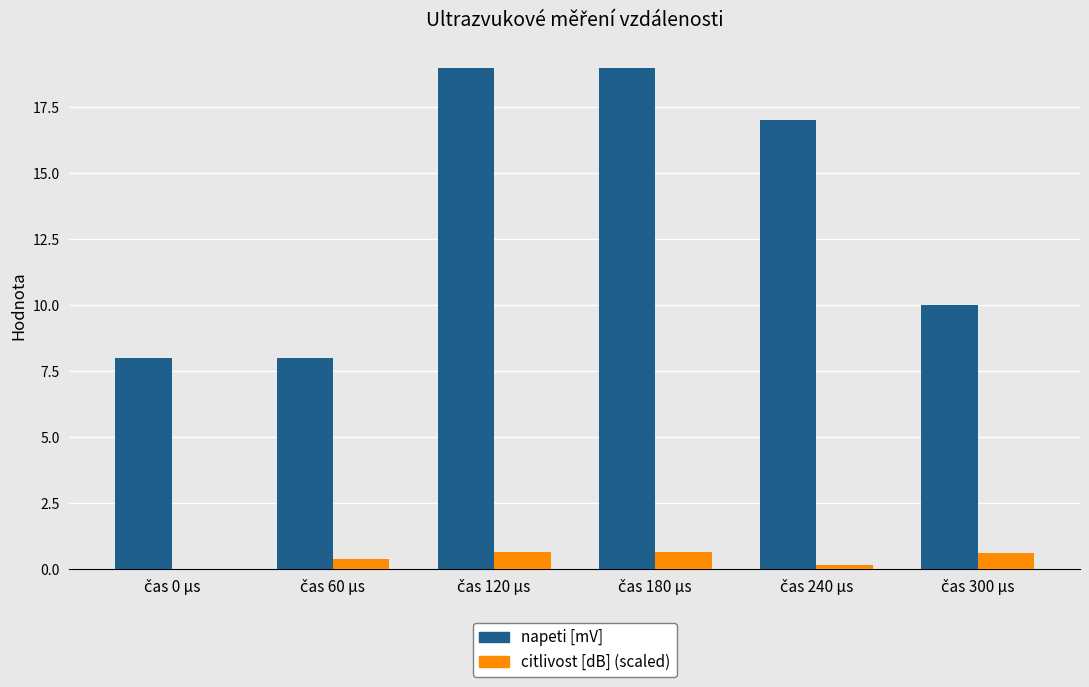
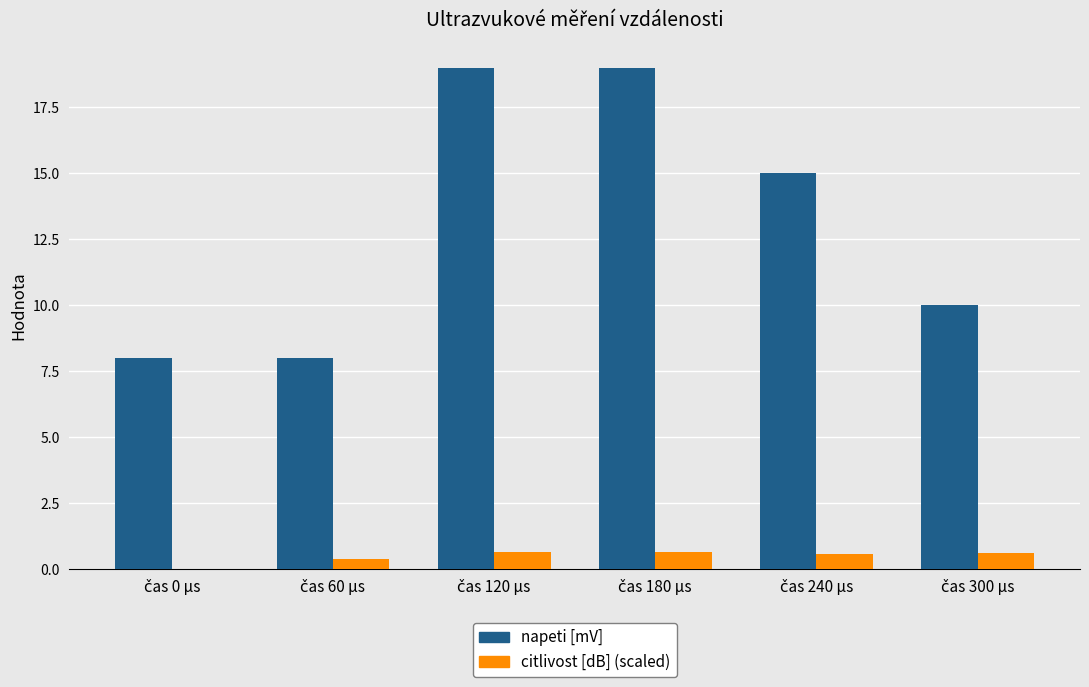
napeti [mV], čas 240 µs: 17 -> 15
citlivost [dB] (scaled), čas 240 µs: 0.2 -> 0.6
